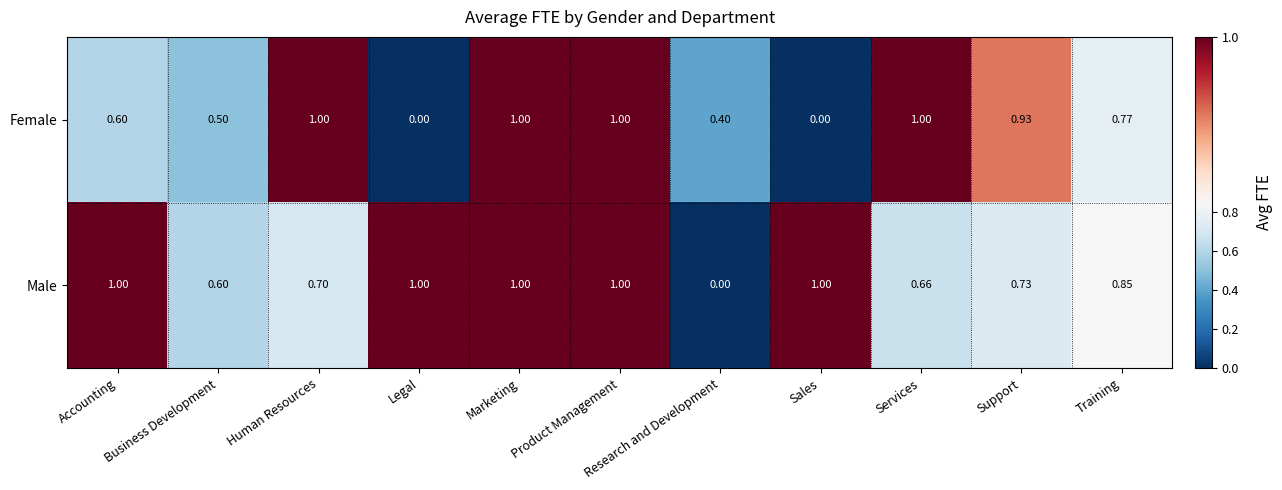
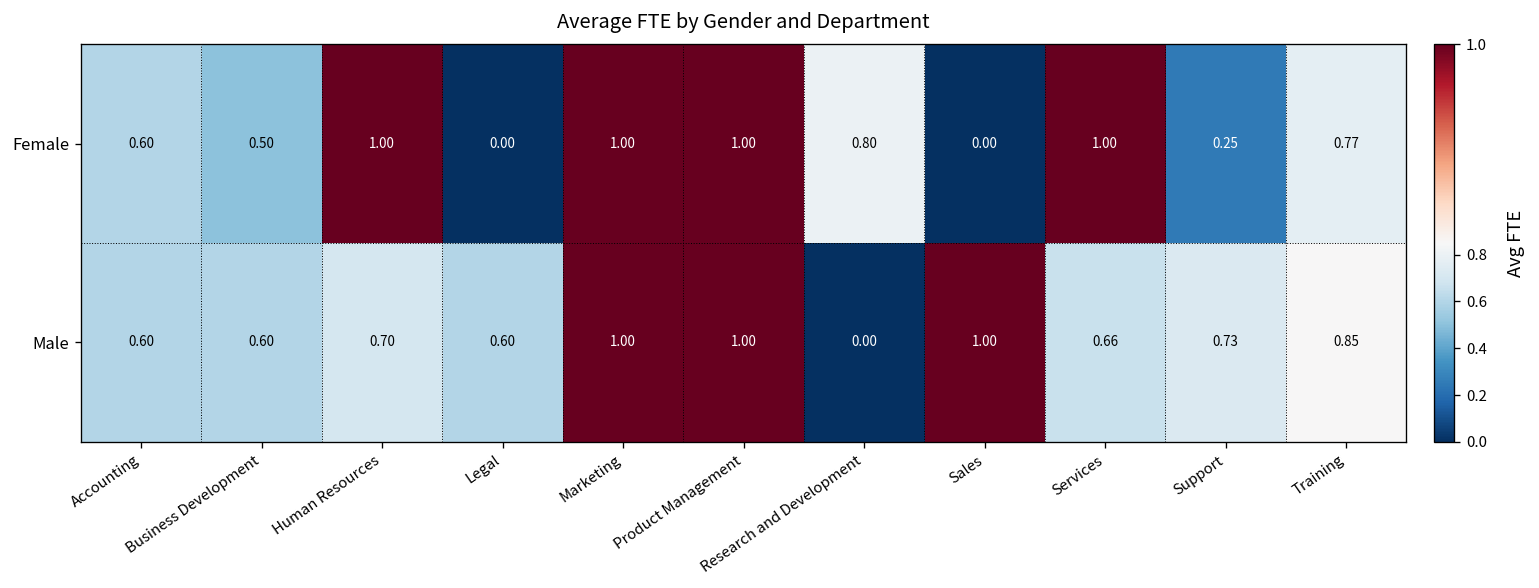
Female, Research and Development: 0.40 -> 0.80
Female, Support: 0.93 -> 0.25
Male, Accounting: 1.00 -> 0.60
Male, Legal: 1.00 -> 0.60
